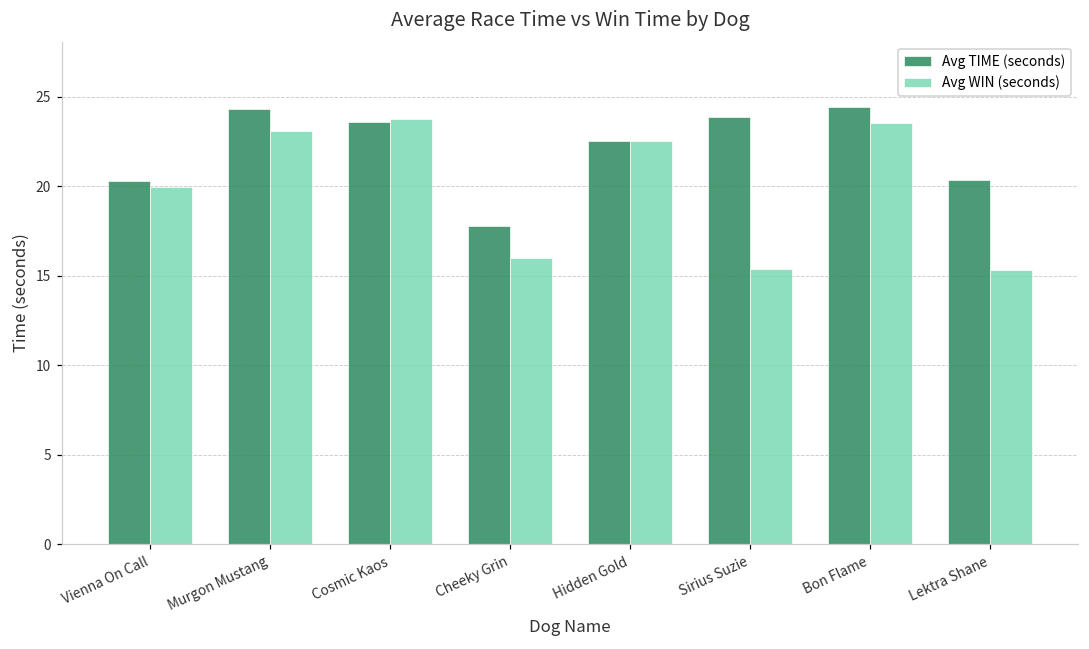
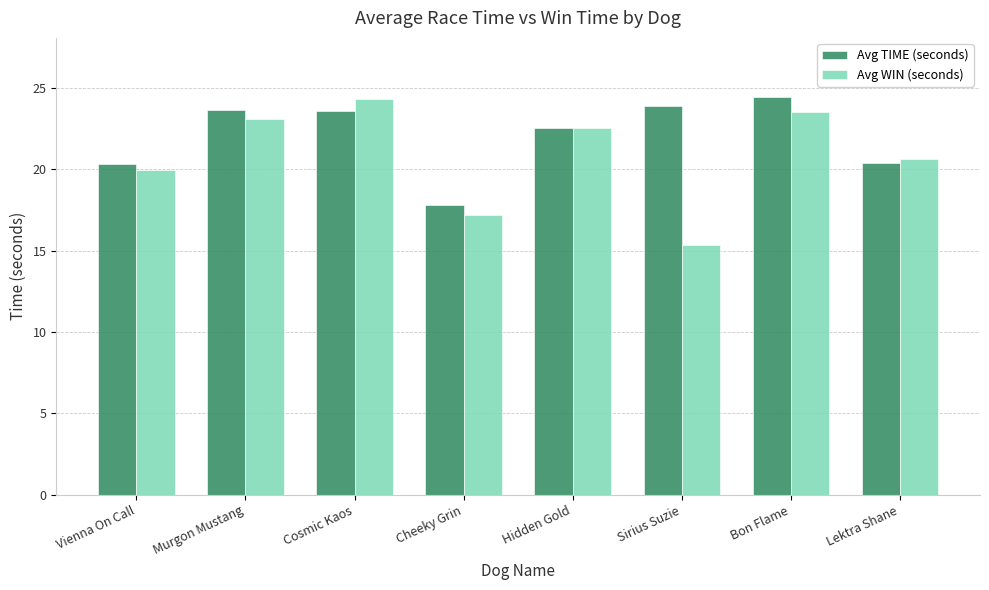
Avg TIME (seconds), Murgon Mustang: 24.3 -> 23.6
Avg WIN (seconds), Cosmic Kaos: 23.8 -> 24.3
Avg WIN (seconds), Cheeky Grin: 16.0 -> 17.2
Avg WIN (seconds), Lektra Shane: 15.3 -> 20.6
